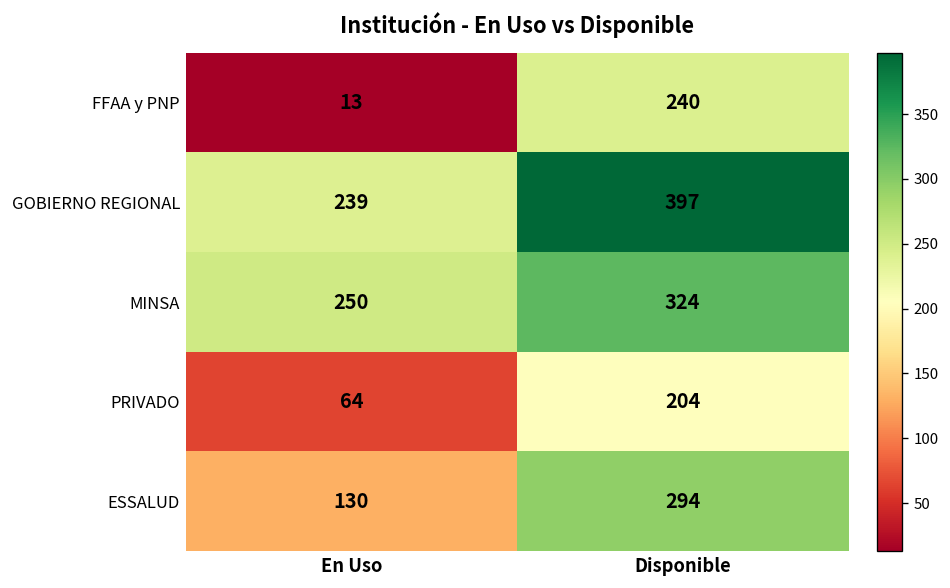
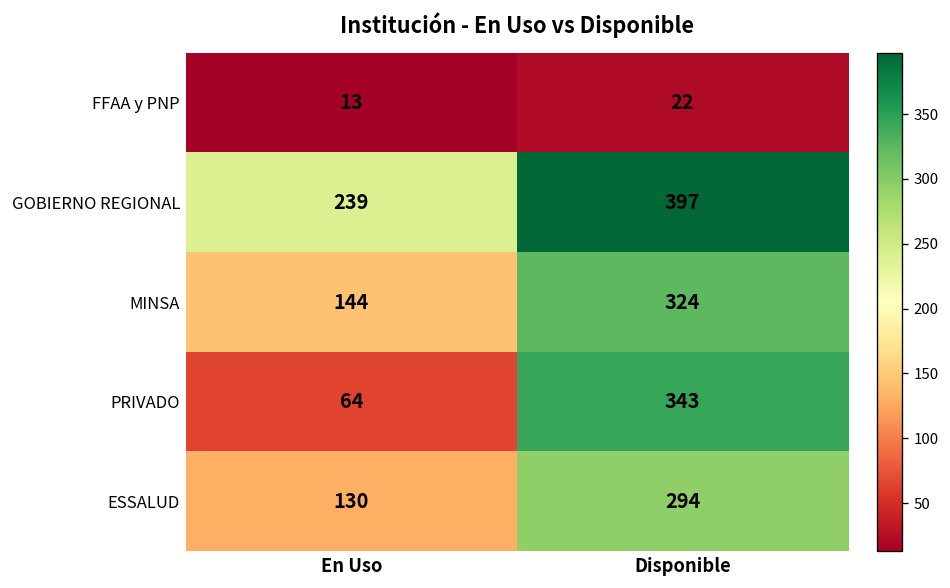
FFAA y PNP, Disponible: 240 -> 22
MINSA, En Uso: 250 -> 144
PRIVADO, Disponible: 204 -> 343
